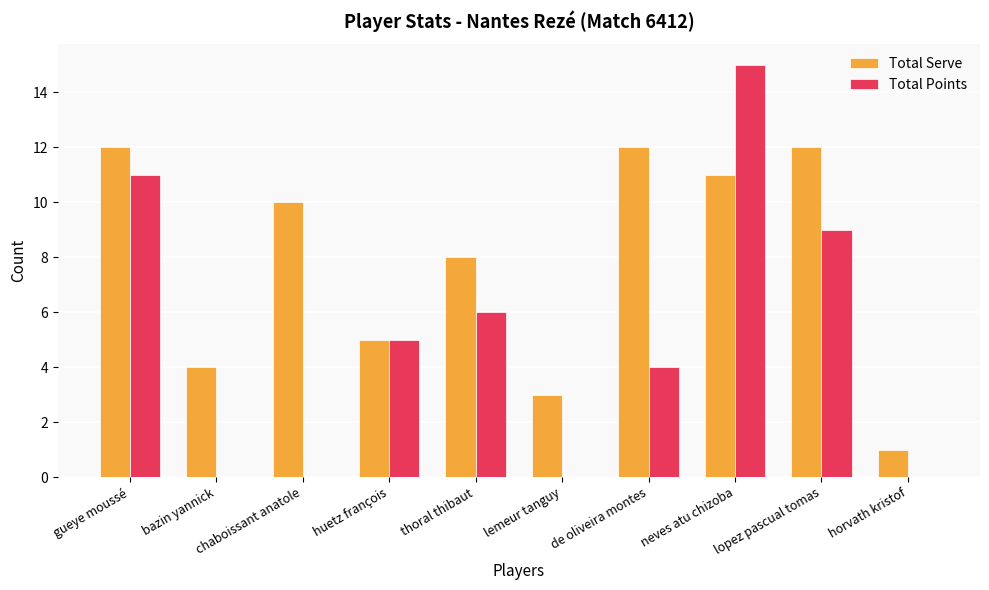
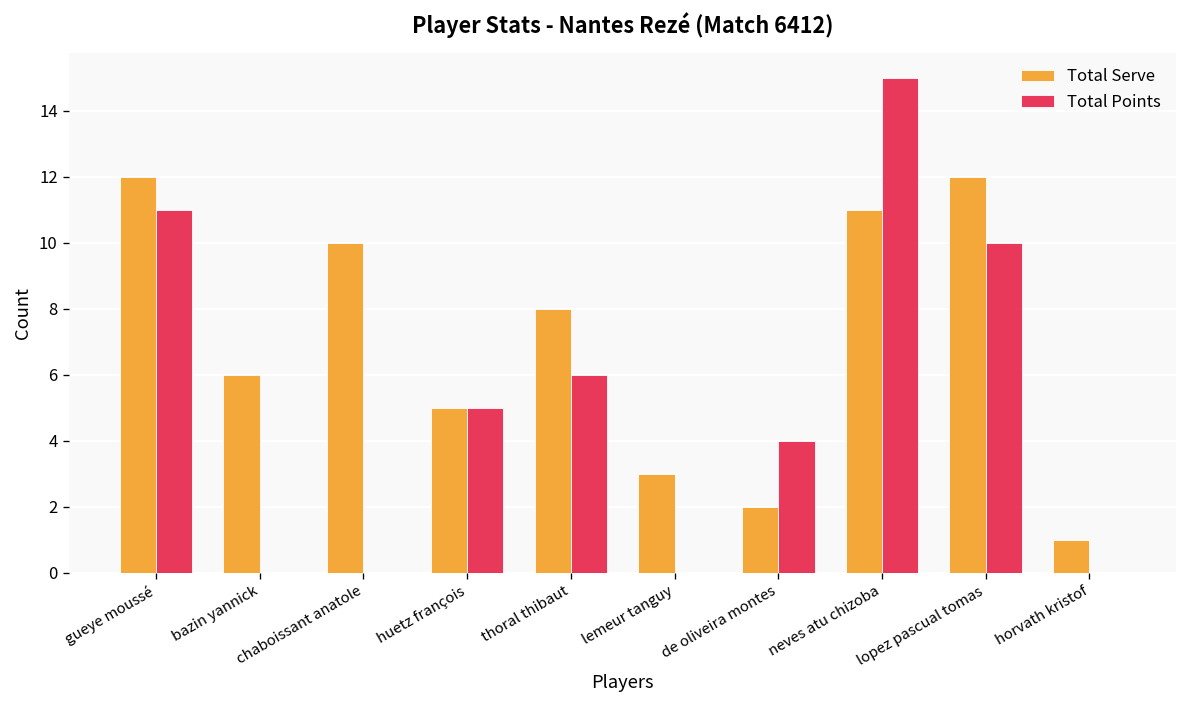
Total Serve, bazin yannick: 4 -> 6
Total Serve, de oliveira montes: 12 -> 2
Total Points, lopez pascual tomas: 9 -> 10
